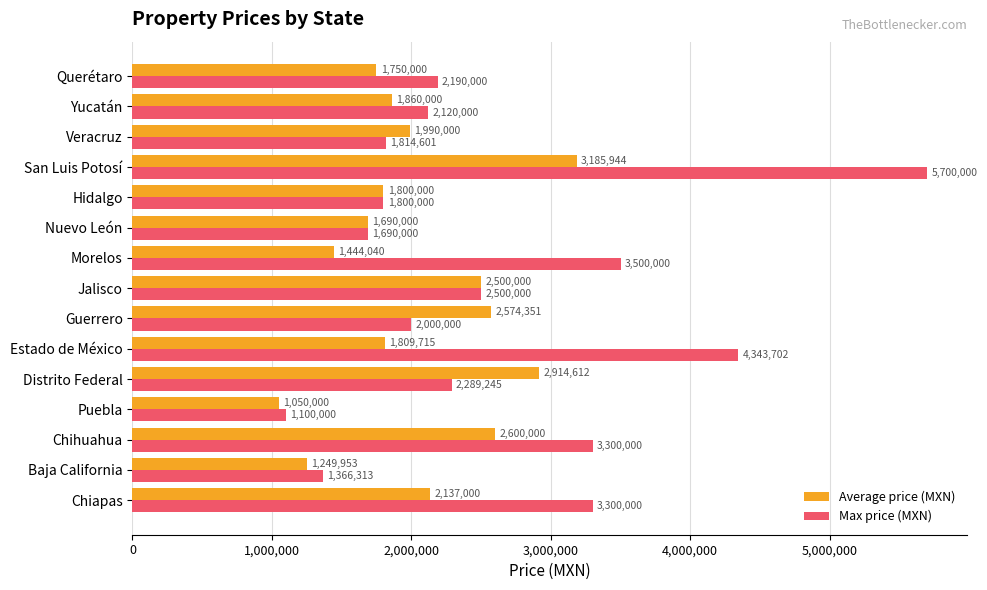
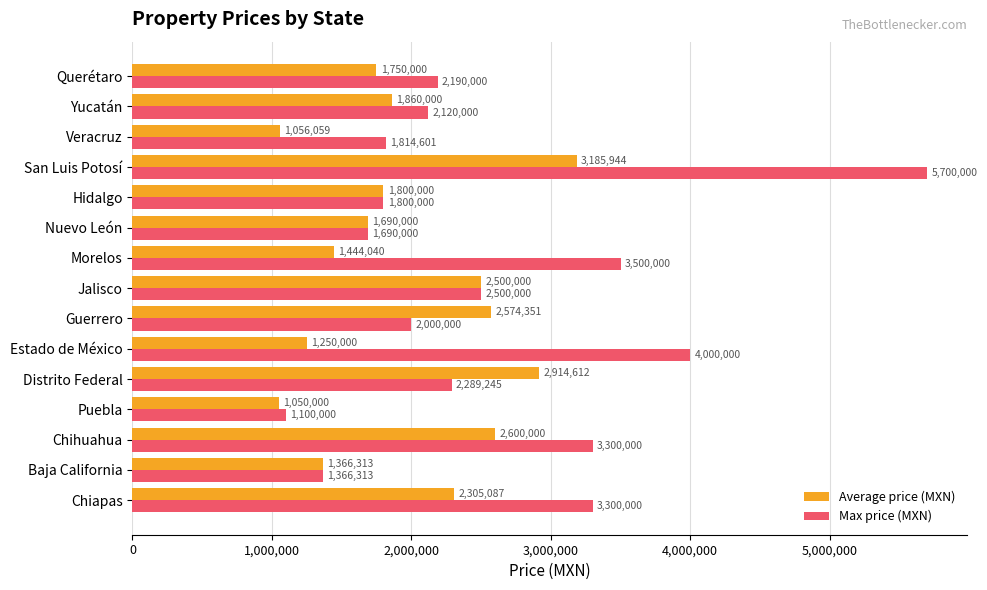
Average price (MXN), Veracruz: 1,990,000 -> 1,056,059
Average price (MXN), Estado de México: 1,809,715 -> 1,250,000
Max price (MXN), Estado de México: 4,343,702 -> 4,000,000
Average price (MXN), Baja California: 1,249,953 -> 1,366,313
Average price (MXN), Chiapas: 2,137,000 -> 2,305,087
